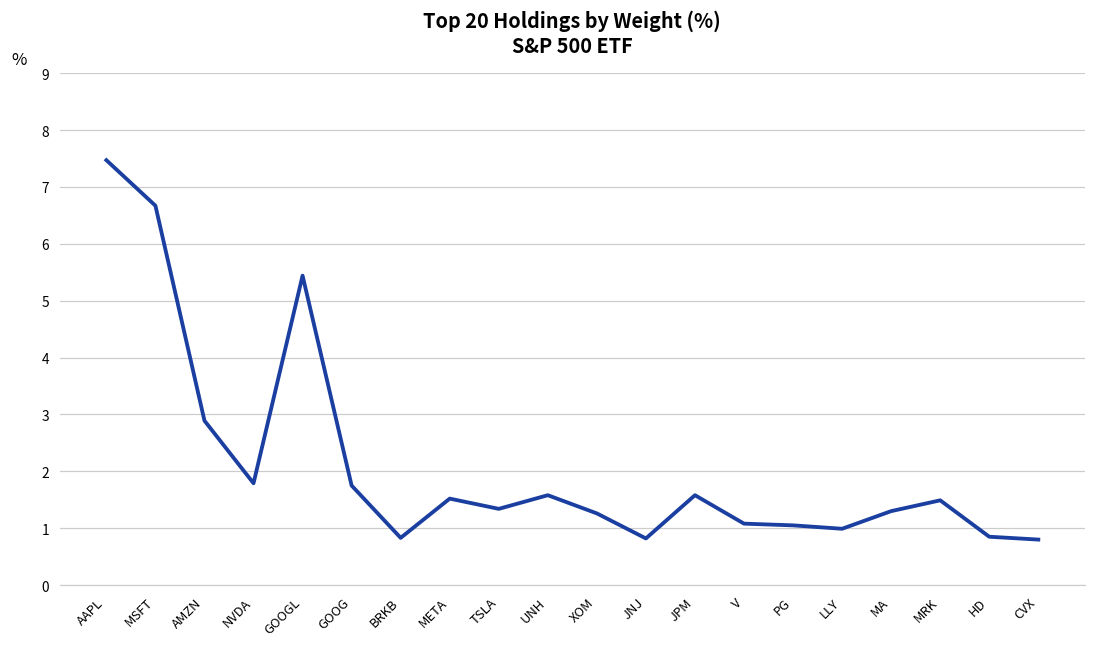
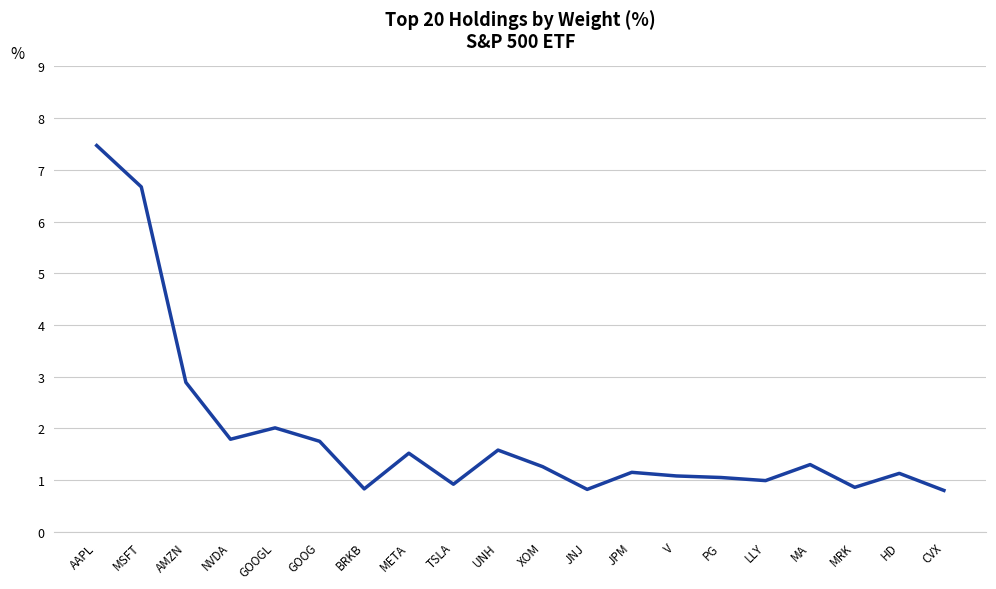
GOOGL: 5.4 -> 2.0
TSLA: 1.3 -> 0.9
JPM: 1.6 -> 1.2
MRK: 1.5 -> 0.9
HD: 0.9 -> 1.1
